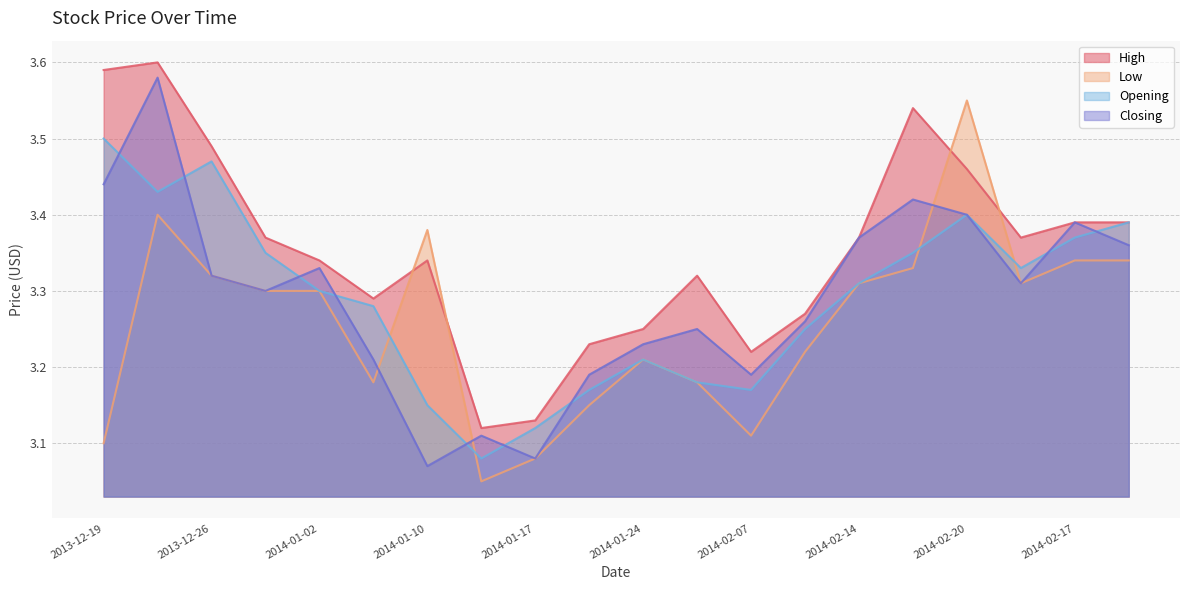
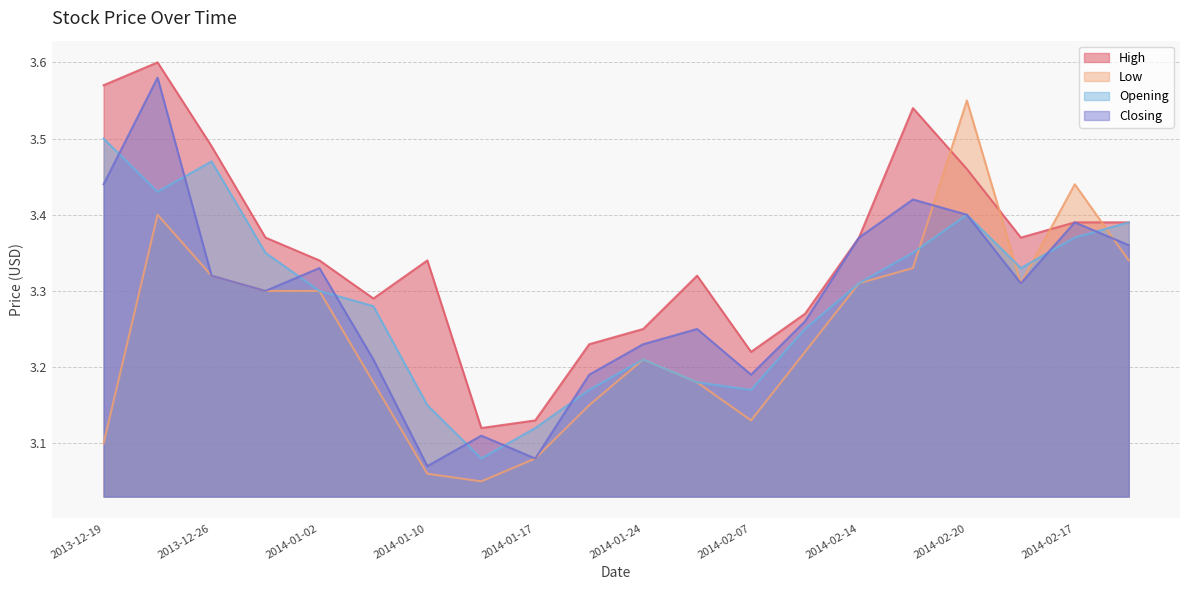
High, 2013-12-19: 3.59 -> 3.57
Low, 2014-01-10: 3.38 -> 3.06
Low, 2014-02-07: 3.11 -> 3.13
Low, 2014-02-17: 3.34 -> 3.44
